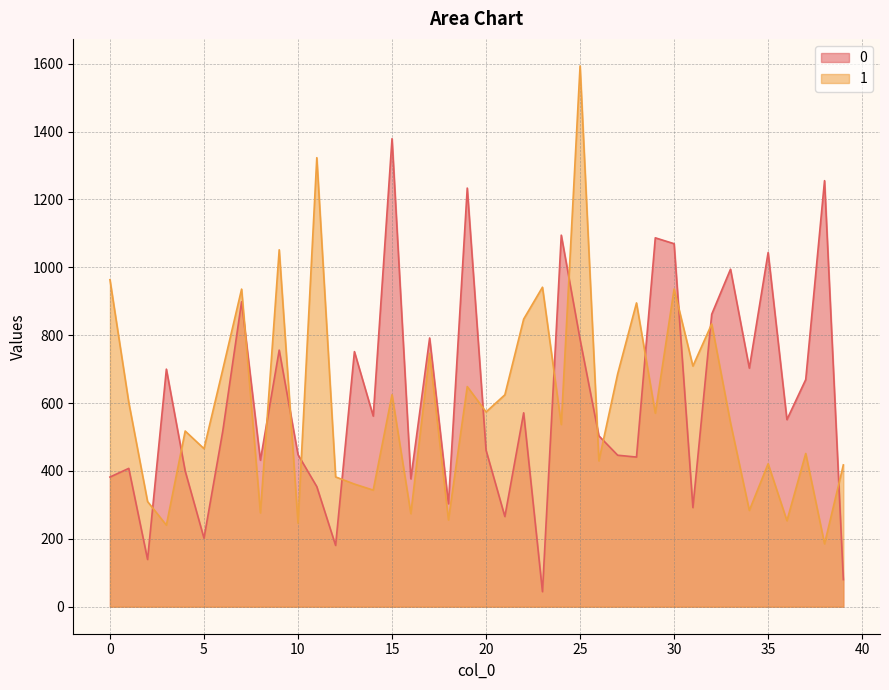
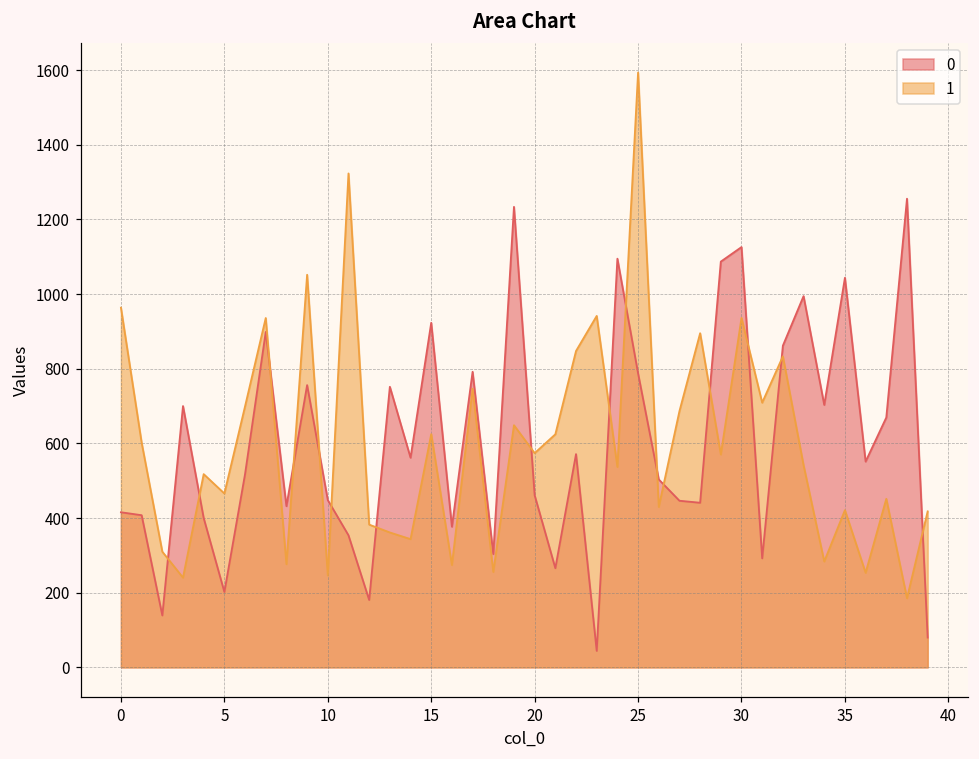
0, 0: 380 -> 420
0, 15: 1380 -> 920
0, 30: 1070 -> 1130
